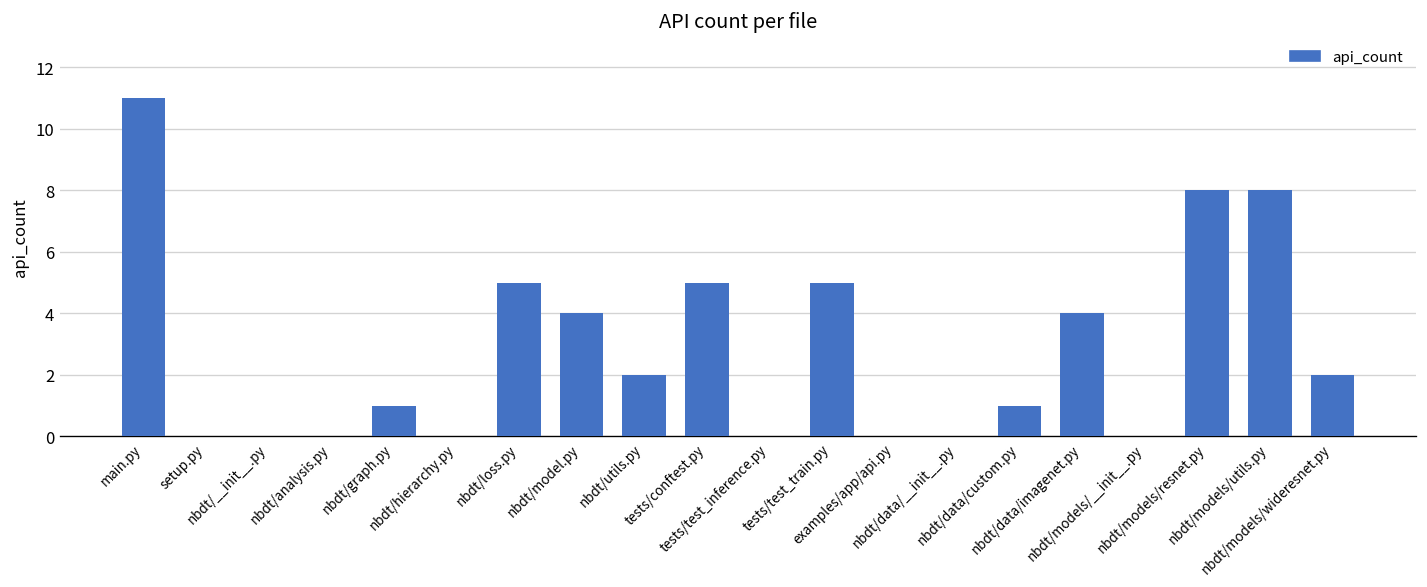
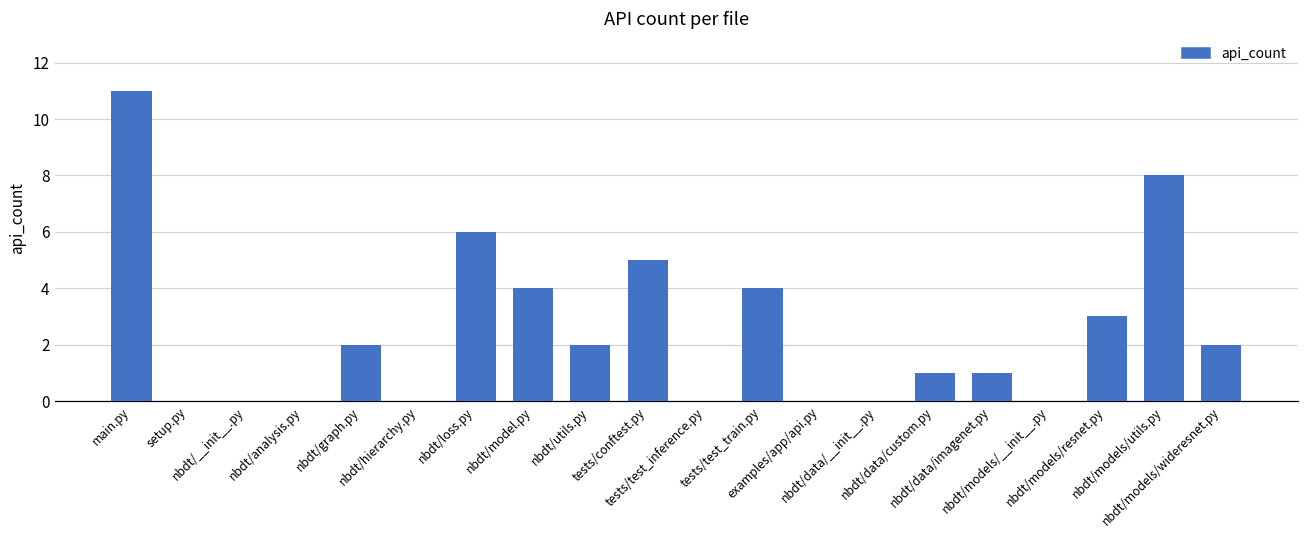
nbdt/graph.py: 1 -> 2
nbdt/loss.py: 5 -> 6
tests/test_train.py: 5 -> 4
nbdt/data/imagenet.py: 4 -> 1
nbdt/models/resnet.py: 8 -> 3
